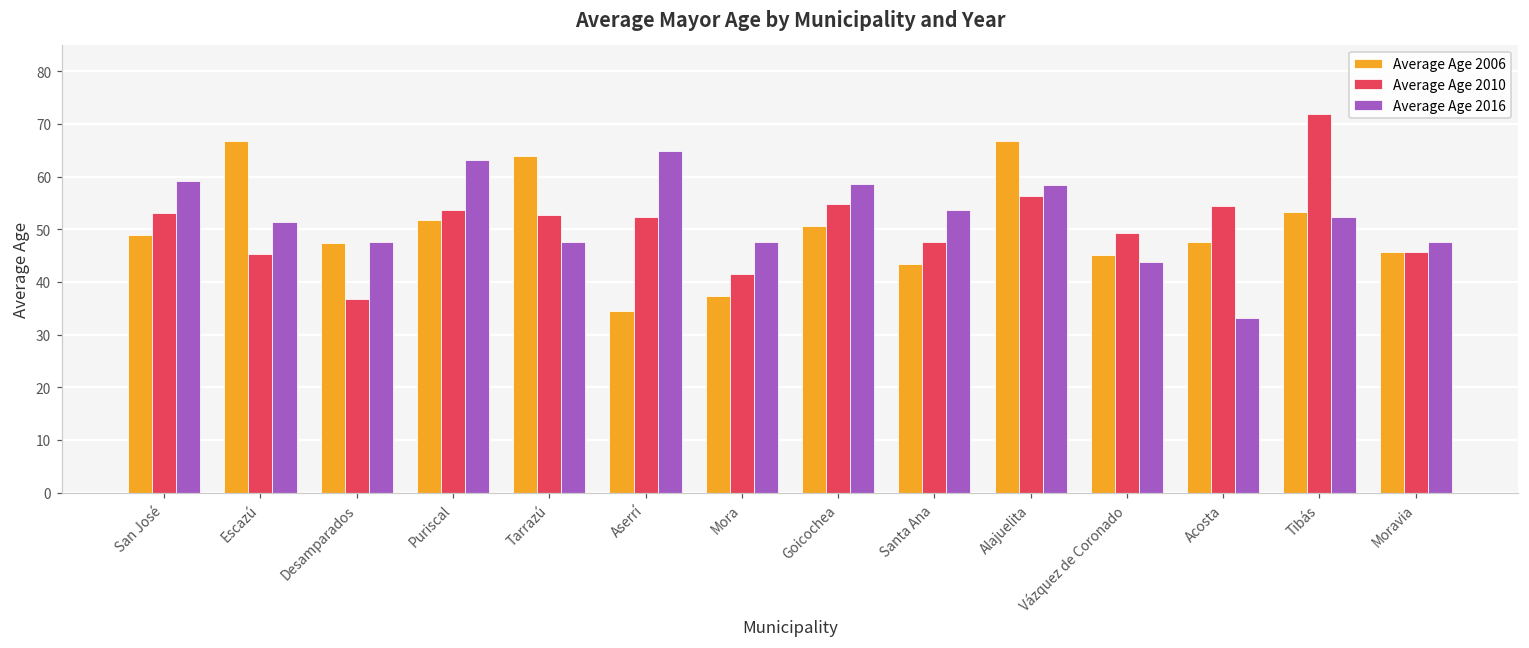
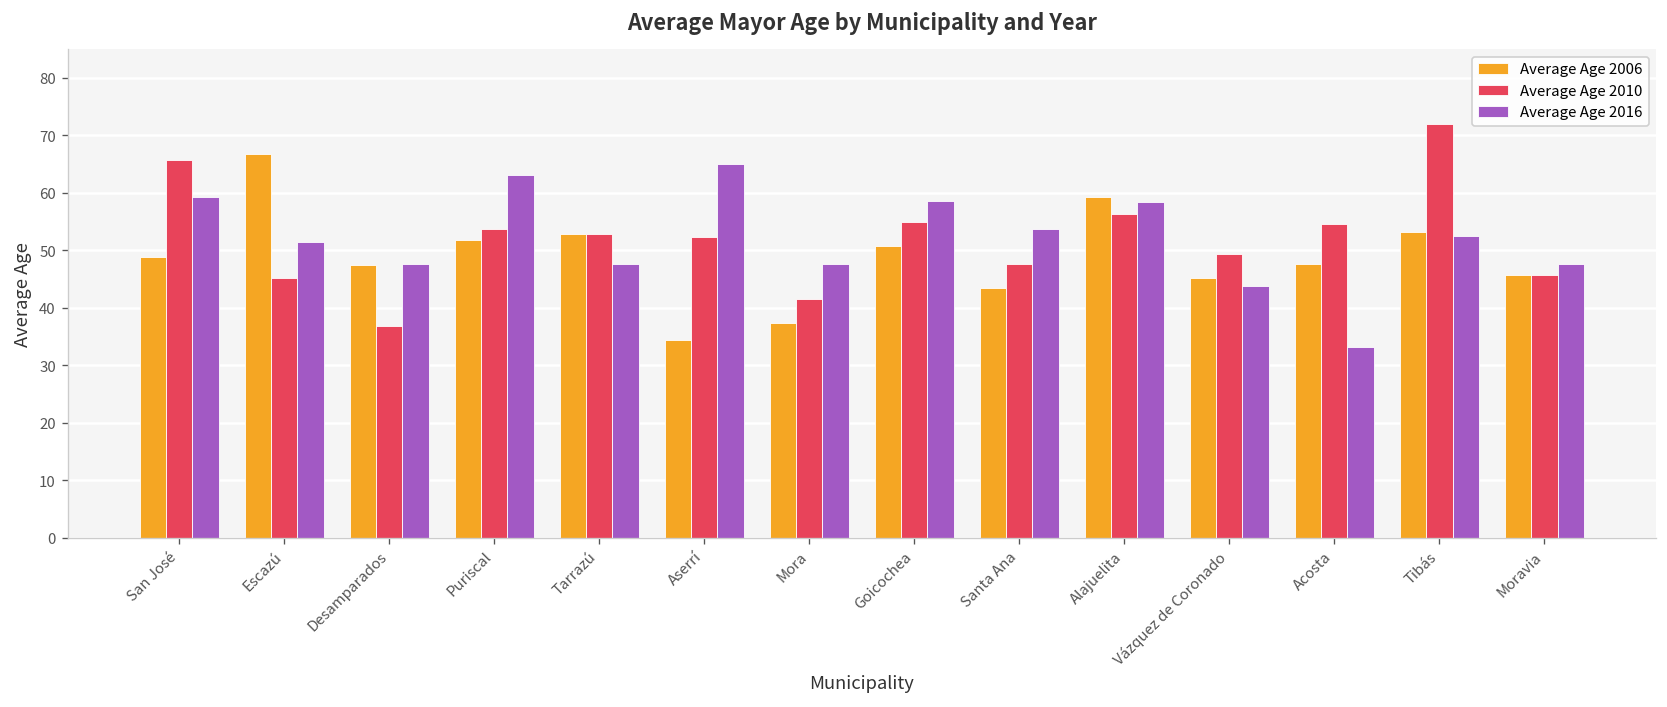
Average Age 2010, San José: 53 -> 66
Average Age 2006, Tarrazú: 64 -> 53
Average Age 2006, Alajuelita: 67 -> 59
